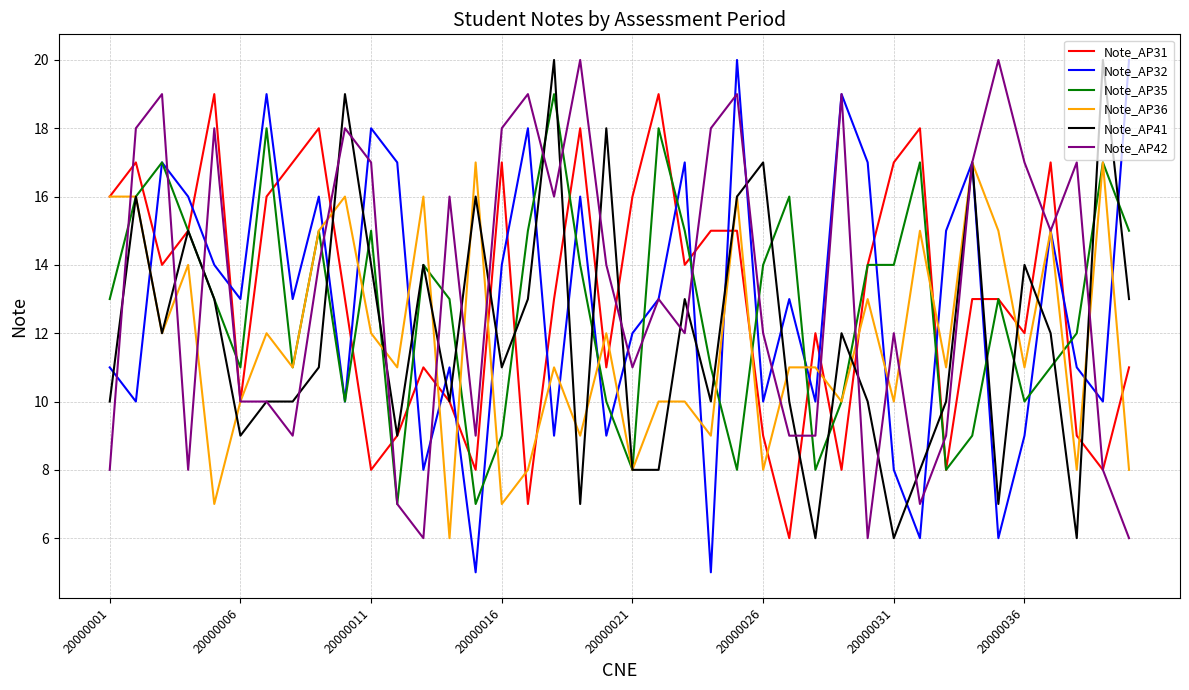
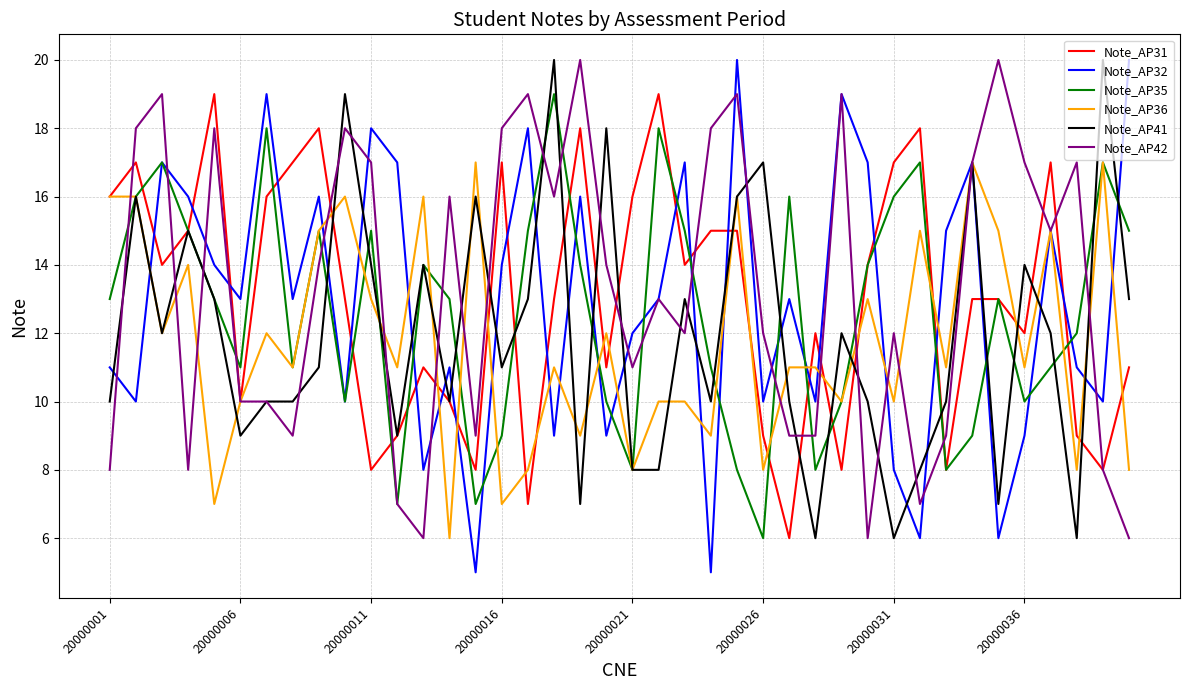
Note_AP36, 20000011: 12 -> 13
Note_AP35, 20000026: 14 -> 6
Note_AP35, 20000031: 14 -> 16
